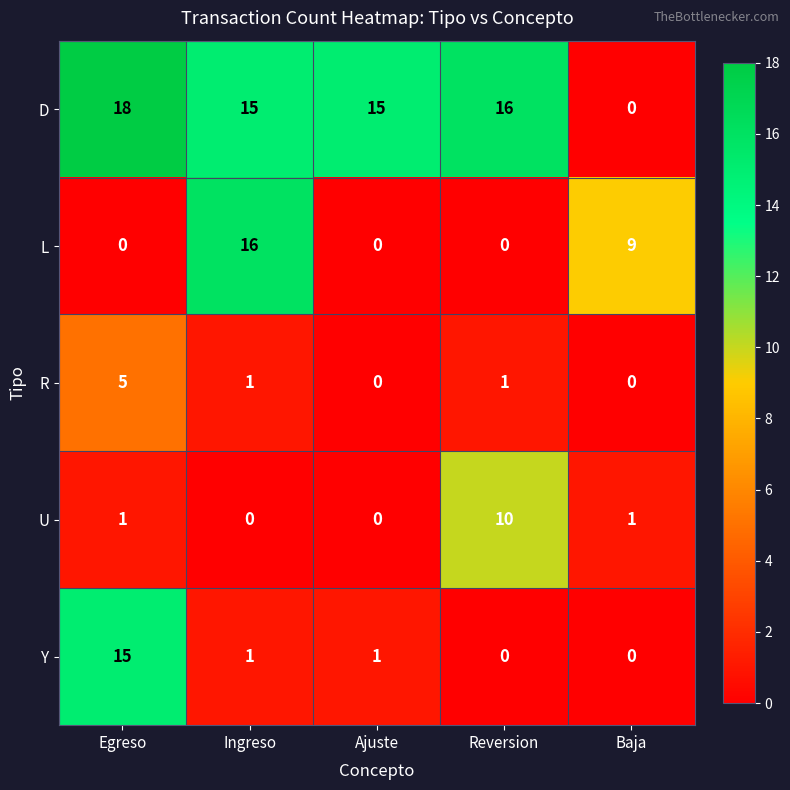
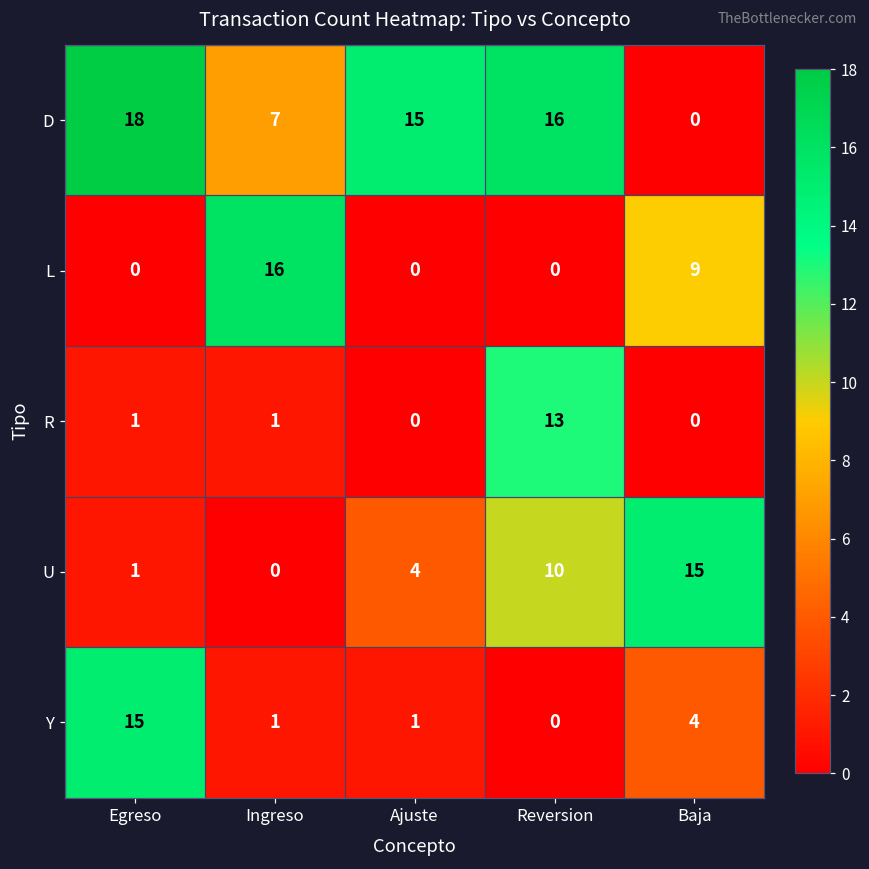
D, Ingreso: 15 -> 7
R, Egreso: 5 -> 1
R, Reversion: 1 -> 13
U, Ajuste: 0 -> 4
U, Baja: 1 -> 15
Y, Baja: 0 -> 4
